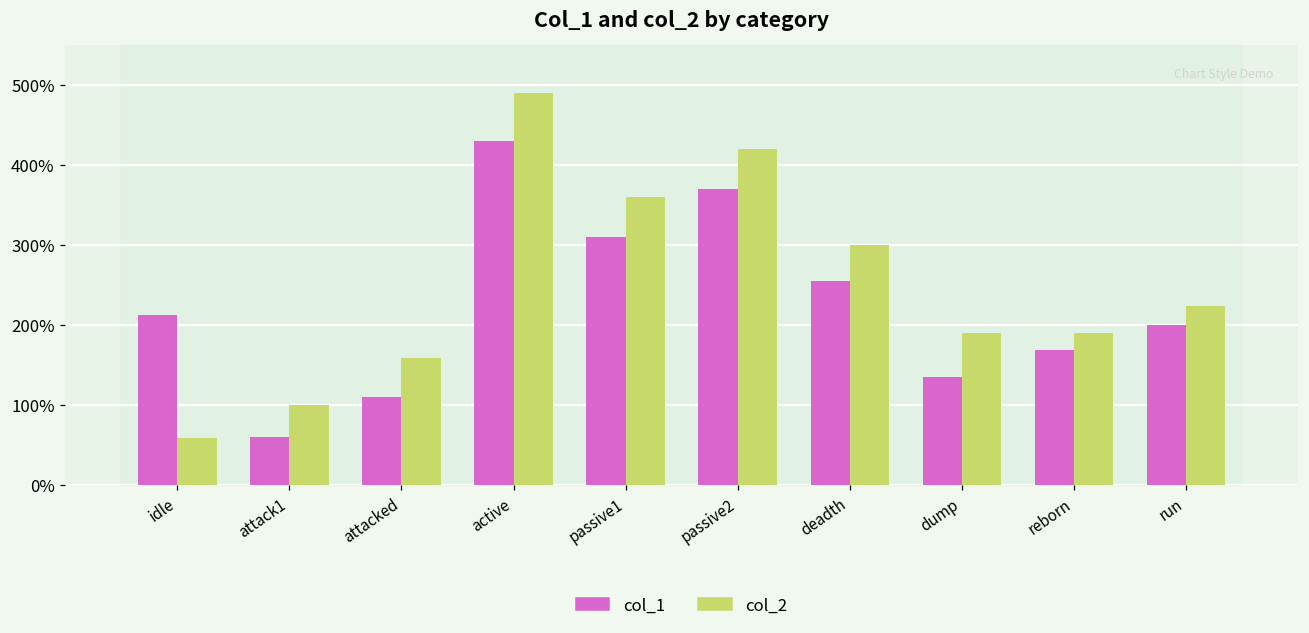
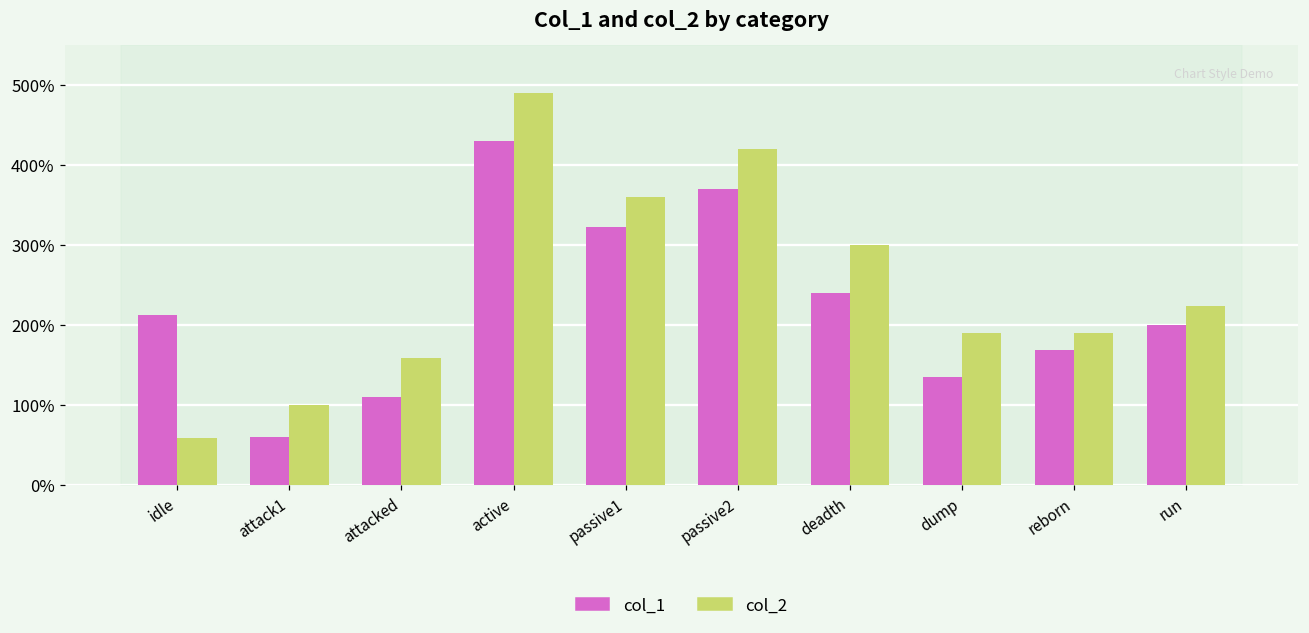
col_1, passive1: 310% -> 320%
col_1, deadth: 260% -> 240%
